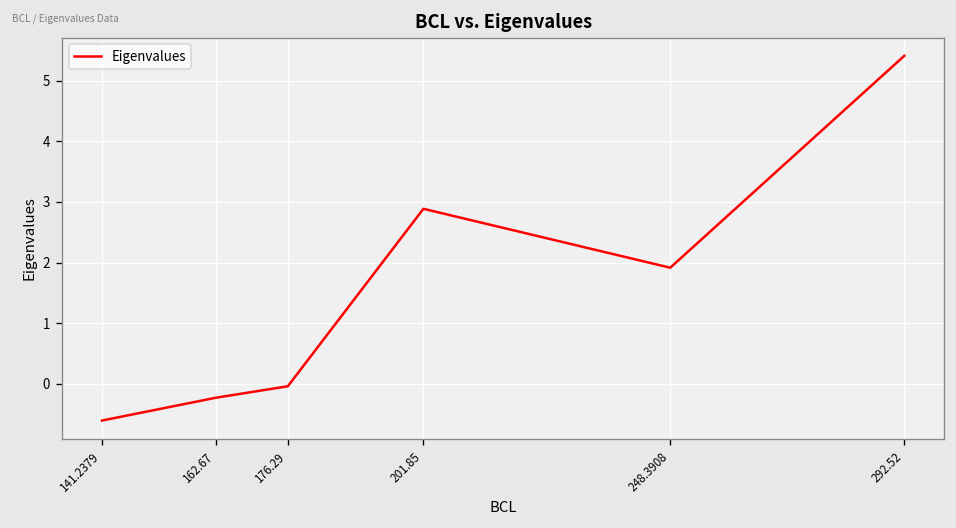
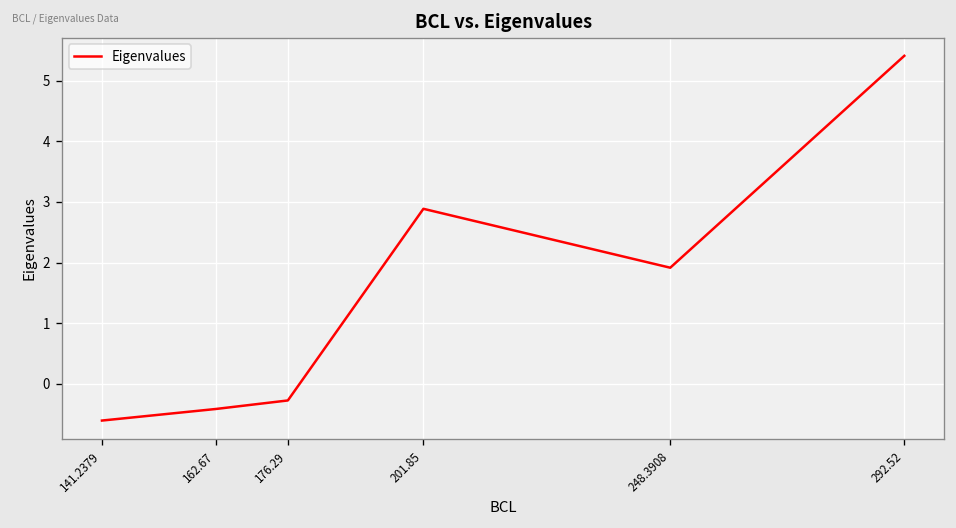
162.67: -0.2 -> -0.4
176.29: 0.0 -> -0.3
